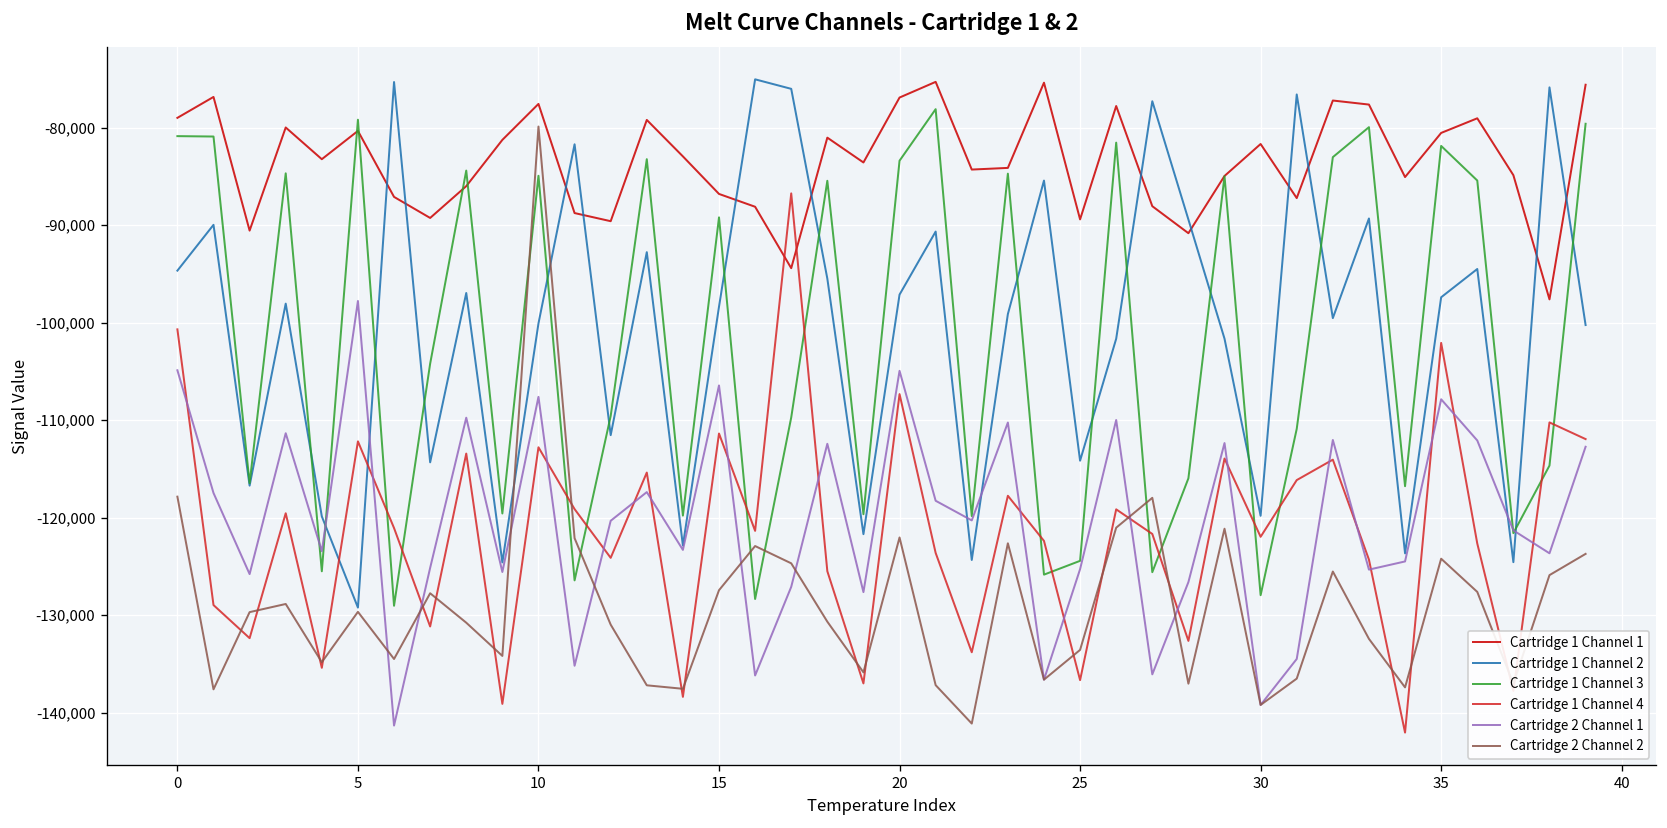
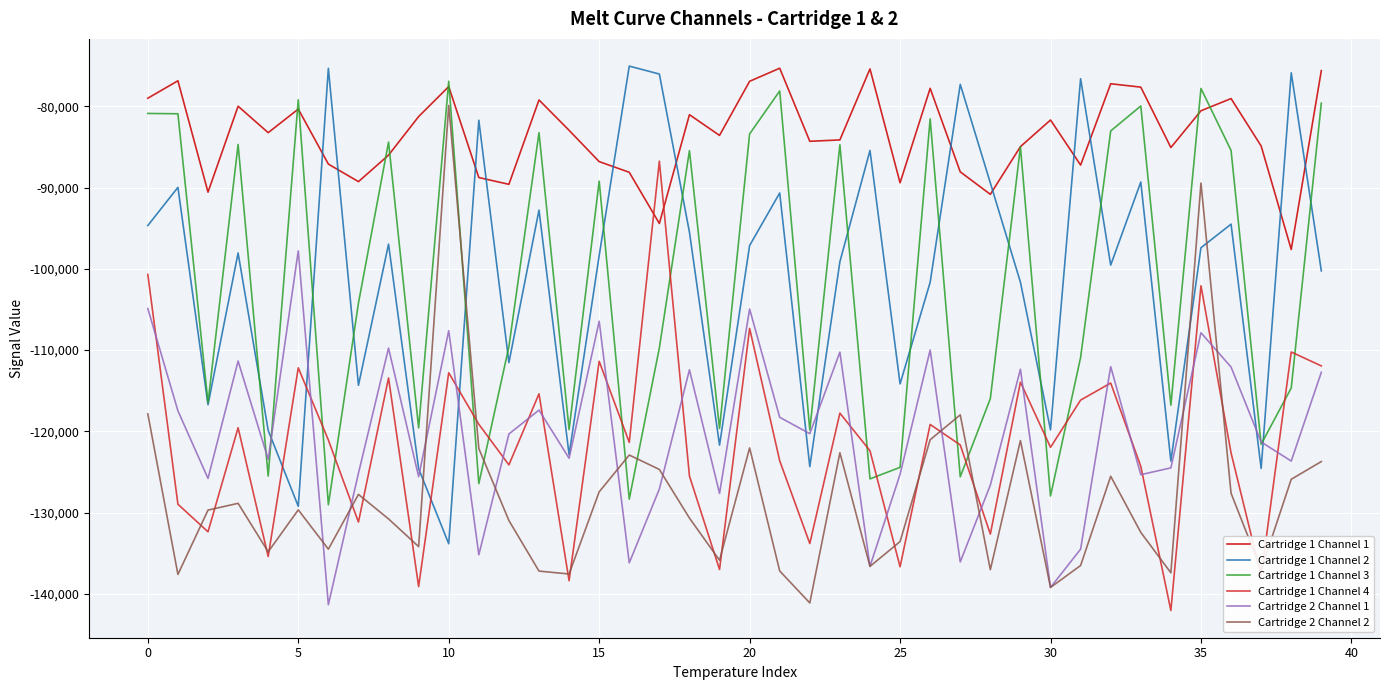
Cartridge 1 Channel 2, 10: -100,000 -> -134,000
Cartridge 1 Channel 3, 10: -85,000 -> -77,000
Cartridge 1 Channel 3, 35: -82,000 -> -78,000
Cartridge 2 Channel 2, 35: -124,000 -> -89,000
